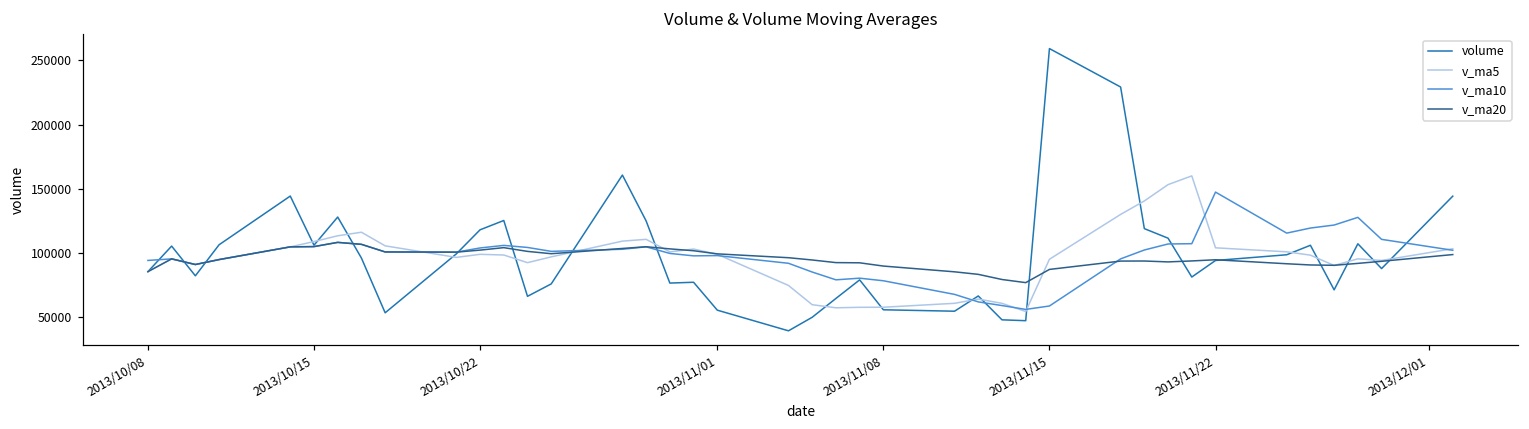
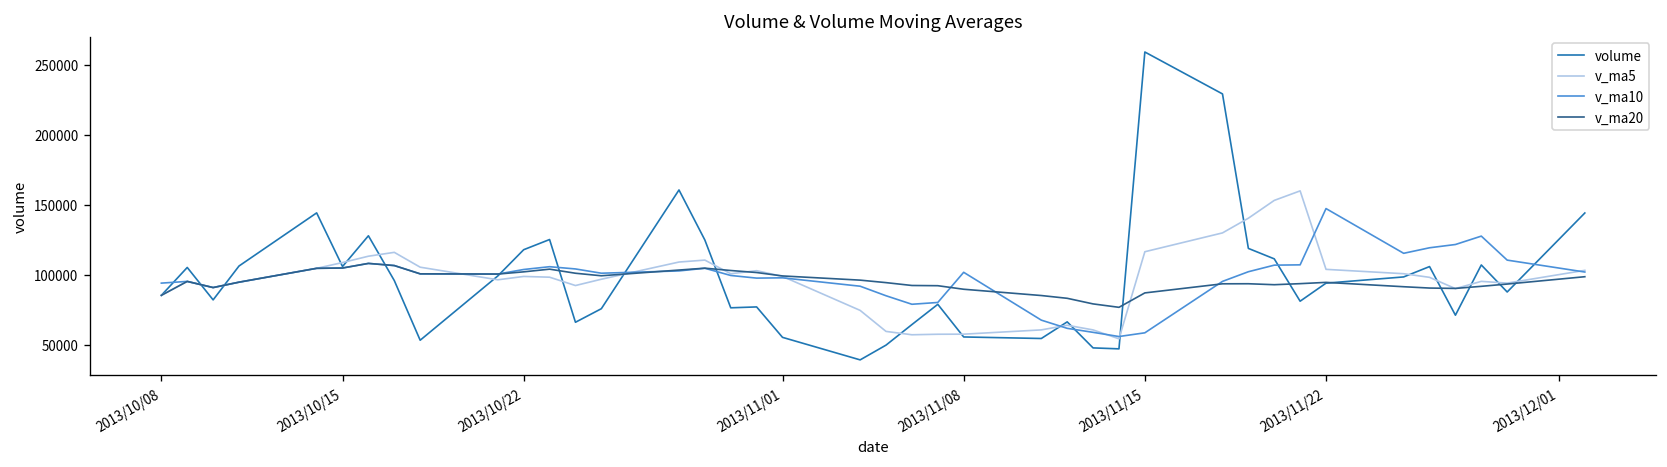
v_ma10, 2013/11/08: 78000 -> 102000
v_ma5, 2013/11/15: 95000 -> 117000
